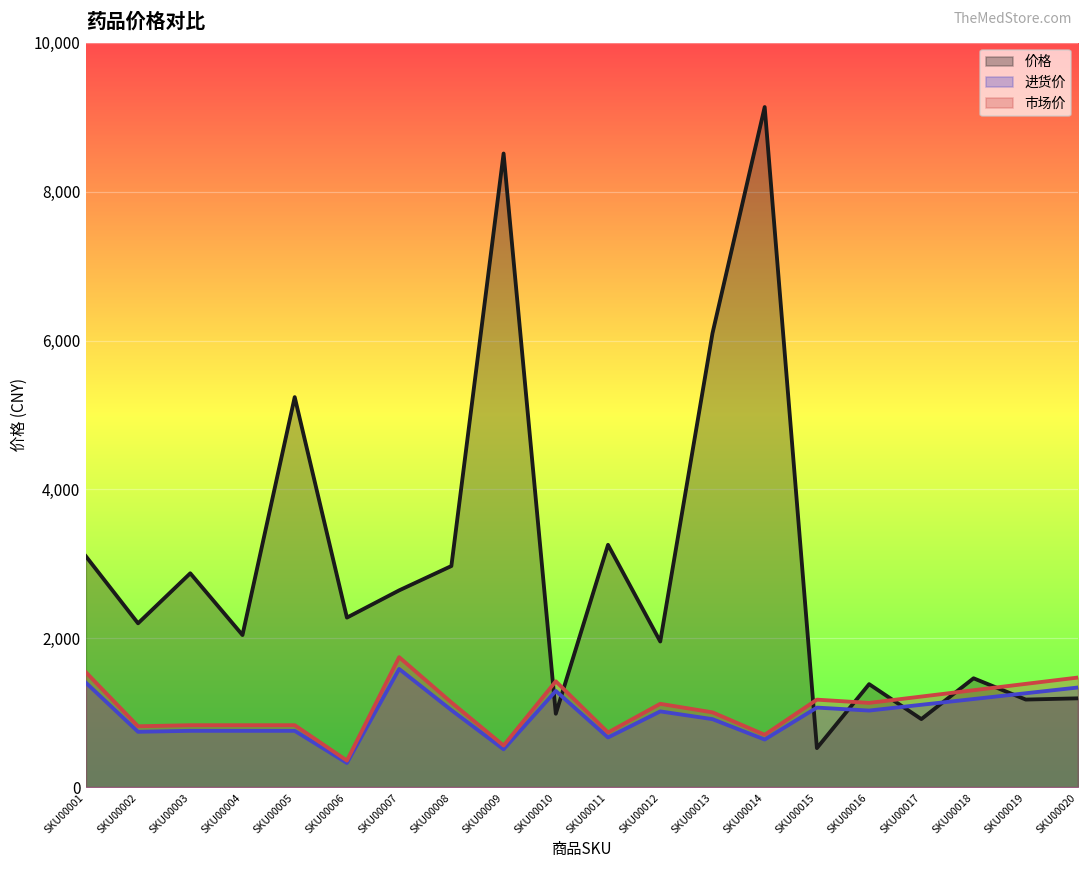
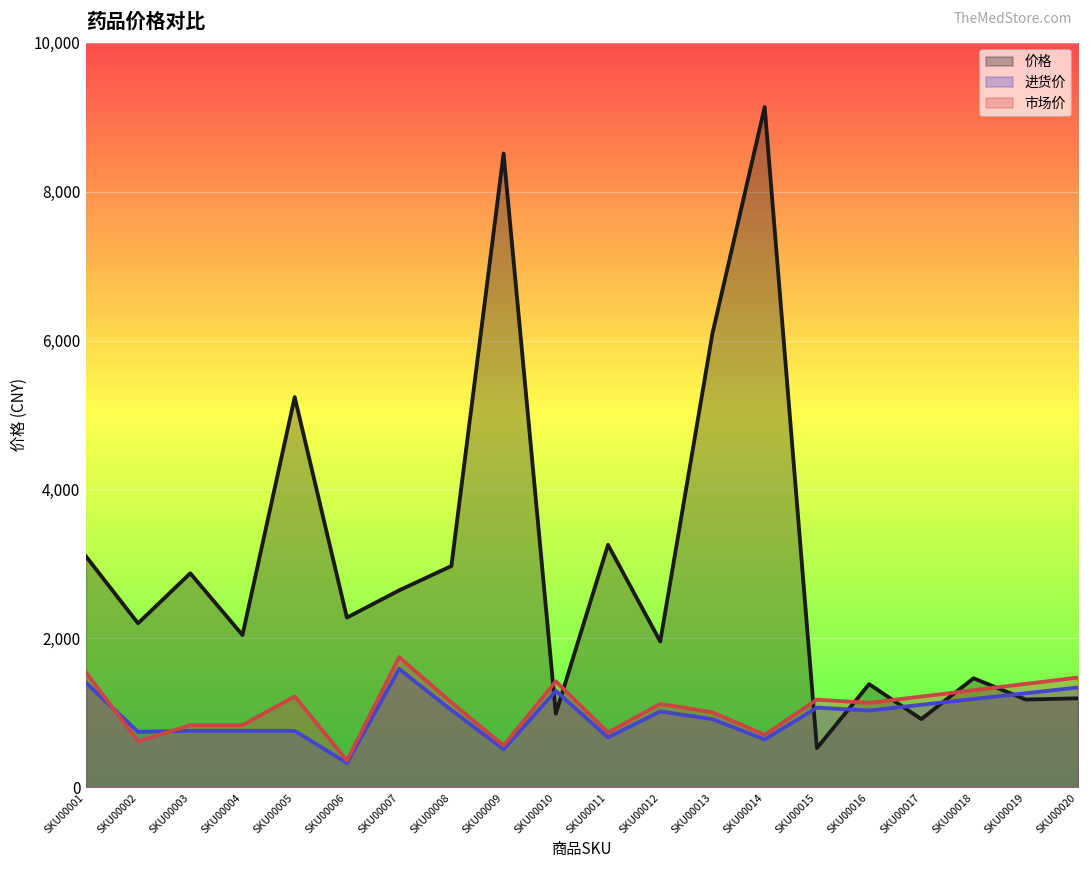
市场价, SKU00002: 800 -> 600
市场价, SKU00005: 800 -> 1,200
